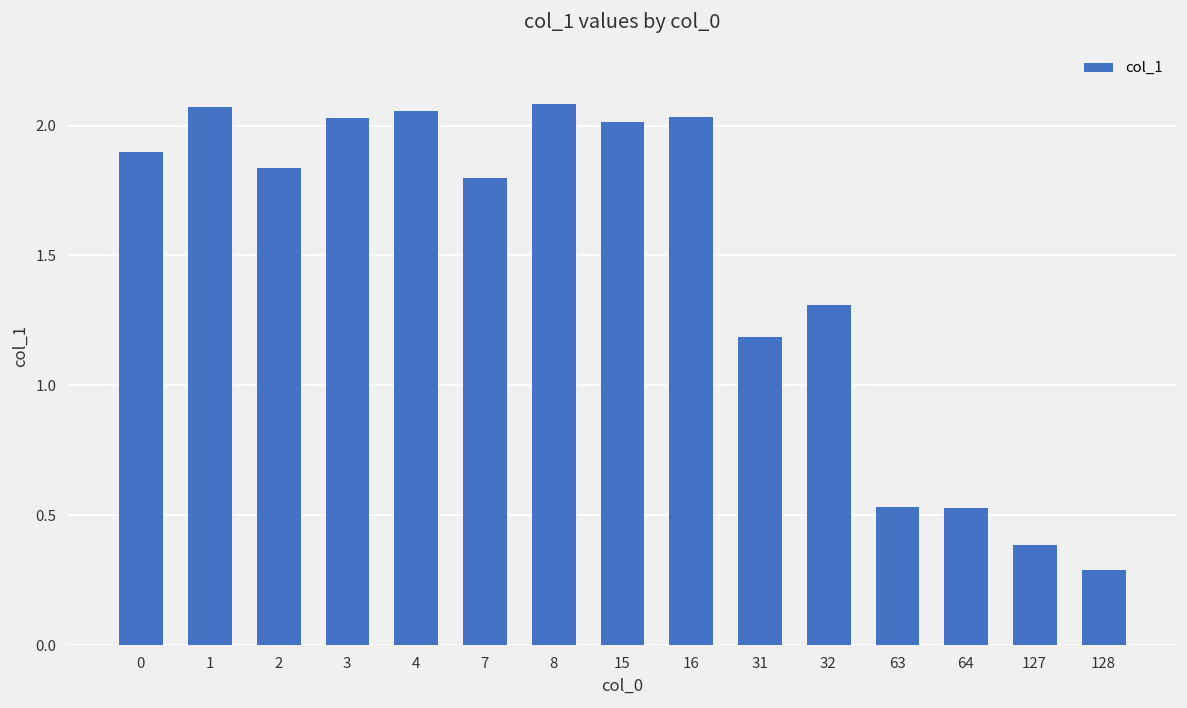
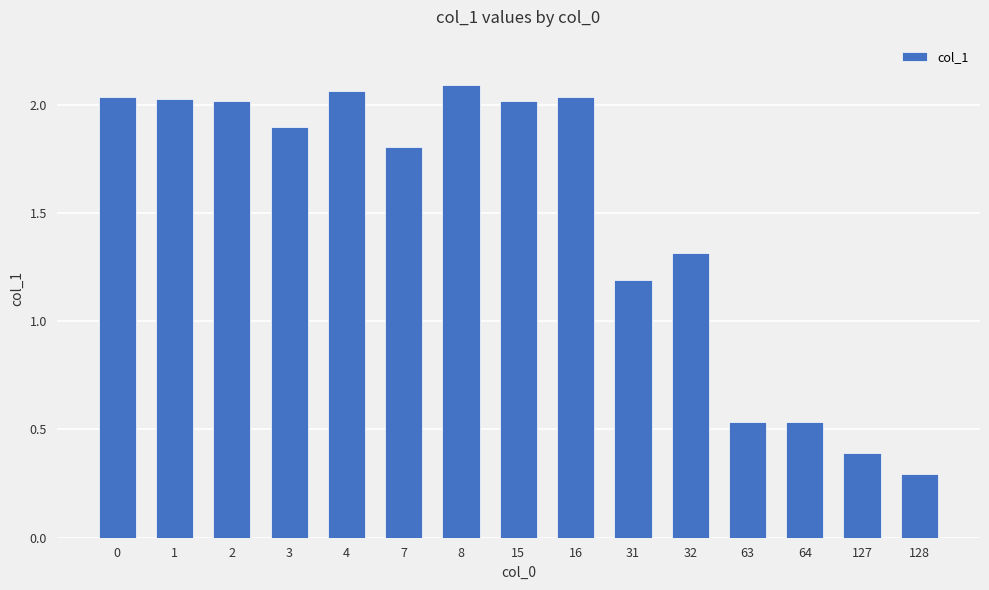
0: 1.90 -> 2.03
1: 2.07 -> 2.02
2: 1.84 -> 2.02
3: 2.03 -> 1.90
